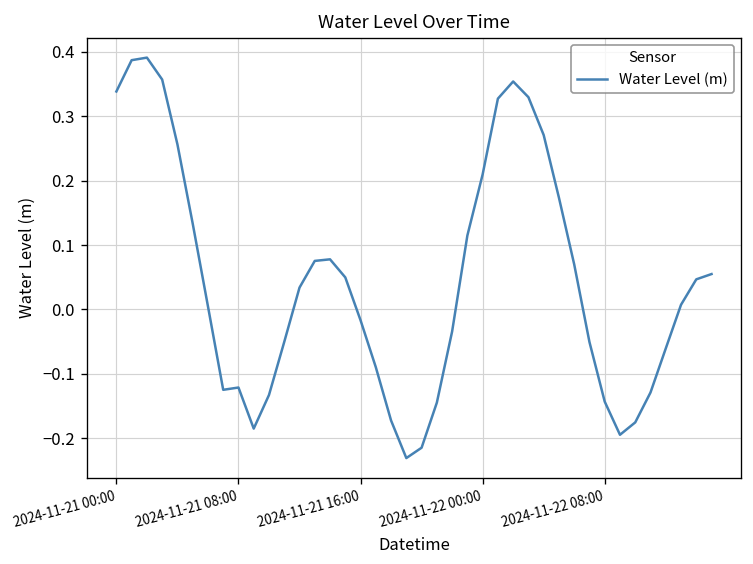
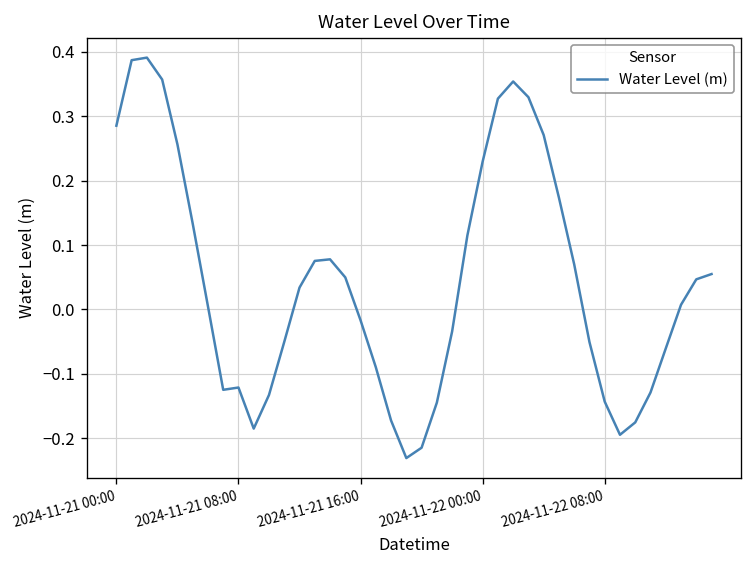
2024-11-21 00:00: 0.34 -> 0.29
2024-11-22 00:00: 0.21 -> 0.23
